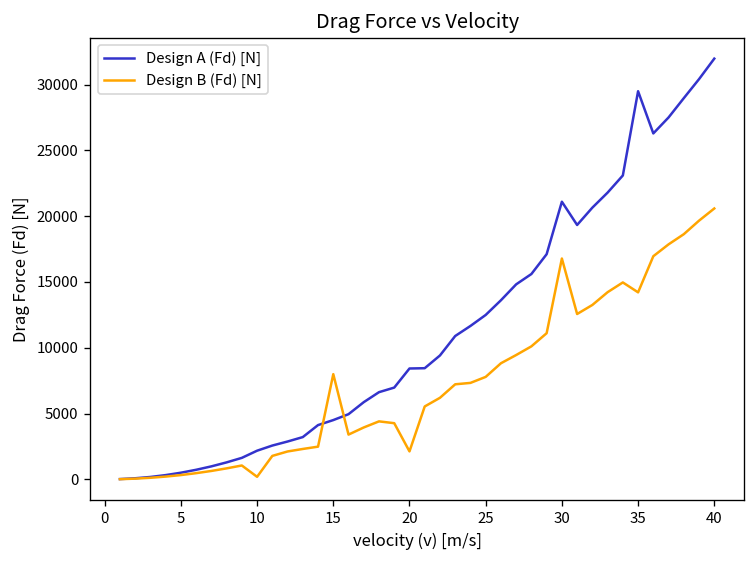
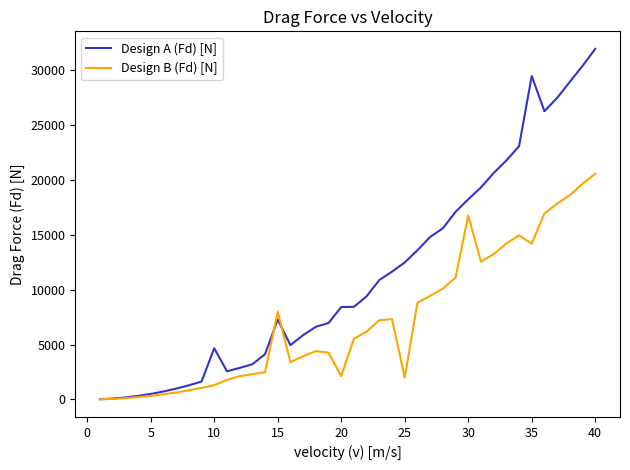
Design A (Fd) [N], 10: 2200 -> 4700
Design B (Fd) [N], 10: 200 -> 1300
Design A (Fd) [N], 15: 4500 -> 7300
Design B (Fd) [N], 25: 7800 -> 2000
Design A (Fd) [N], 30: 21100 -> 18300
